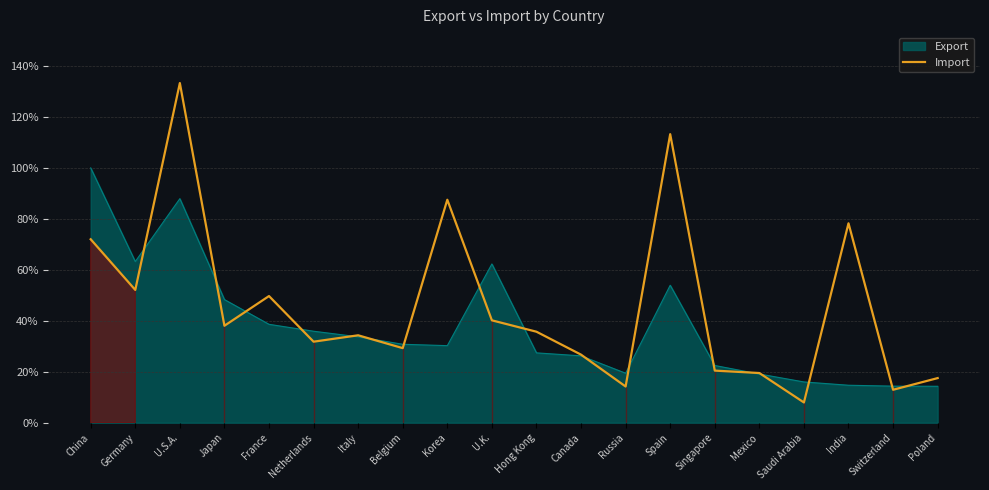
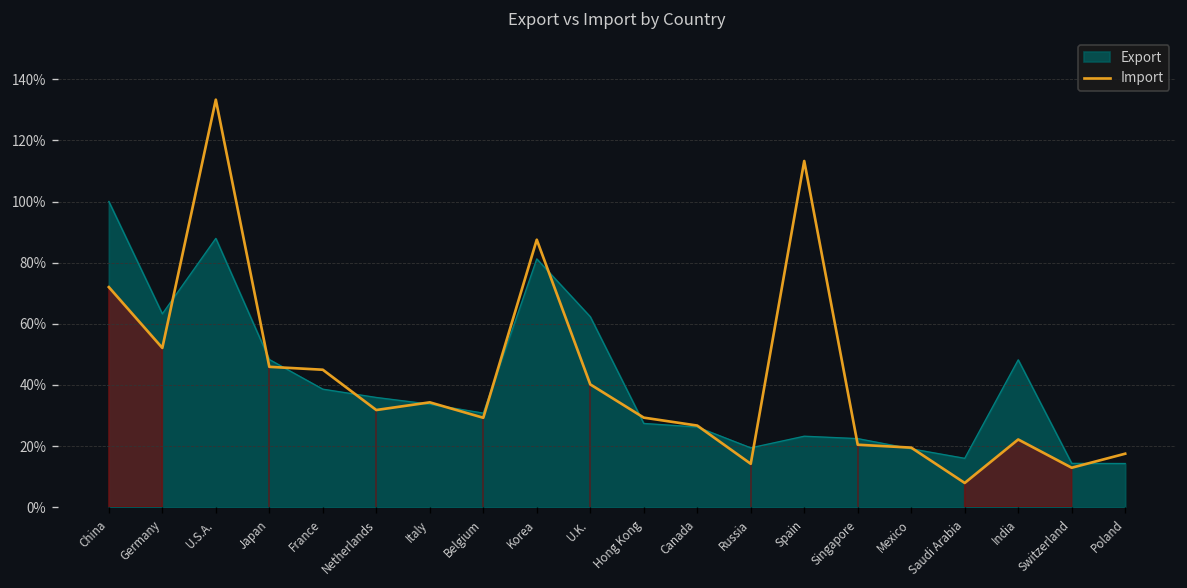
Import, Japan: 38% -> 46%
Import, France: 50% -> 45%
Export, Korea: 30% -> 81%
Import, Hong Kong: 36% -> 29%
Export, Spain: 54% -> 23%
Export, India: 15% -> 48%
Import, India: 78% -> 22%
